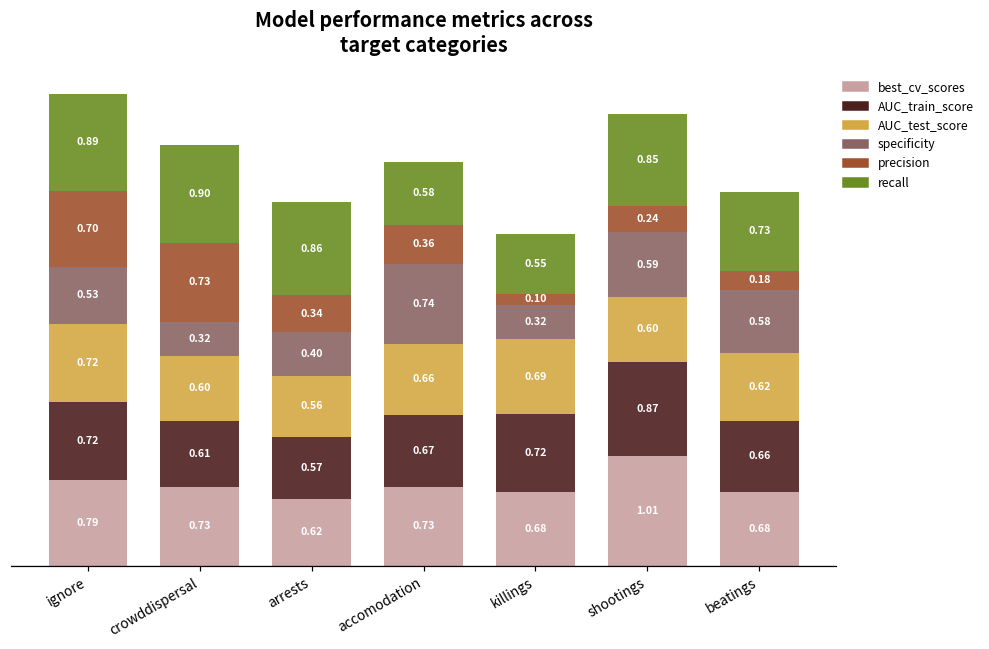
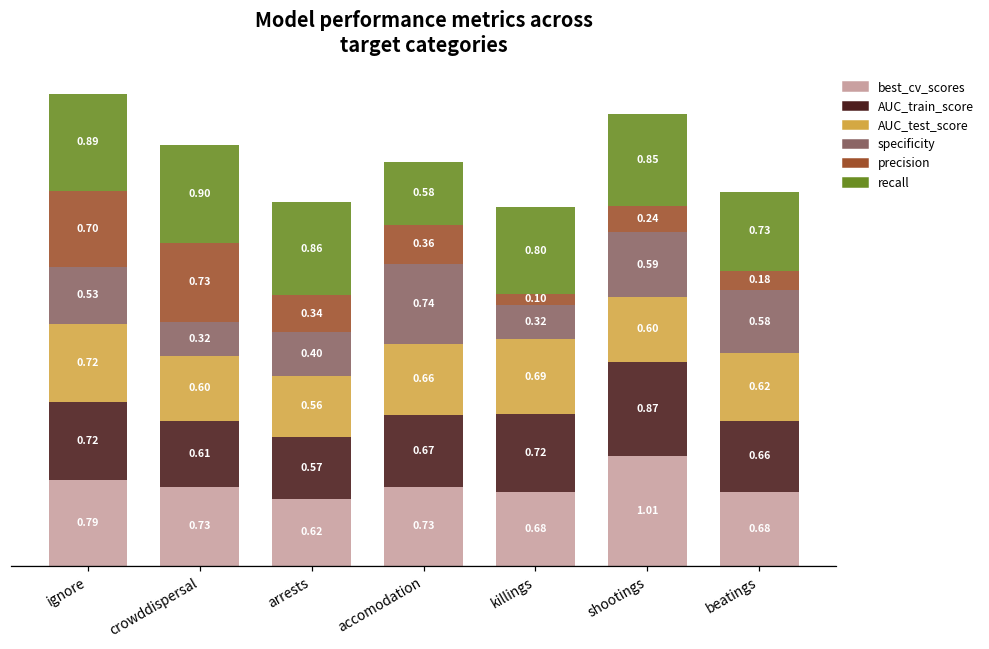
recall, killings: 0.55 -> 0.80
